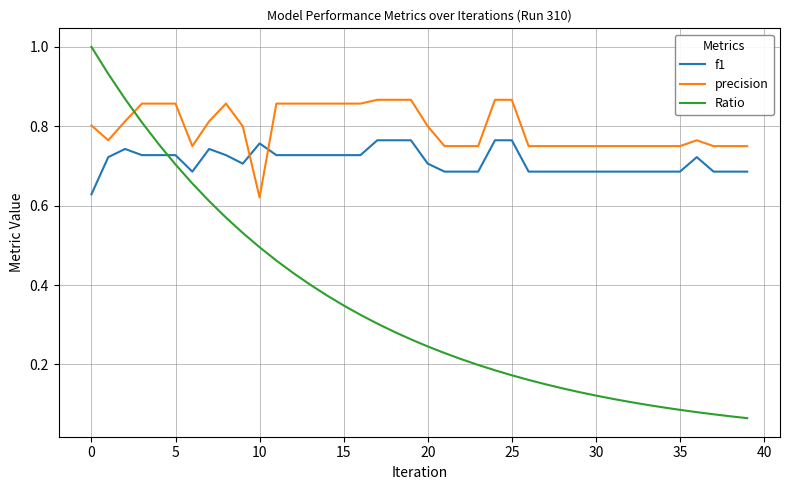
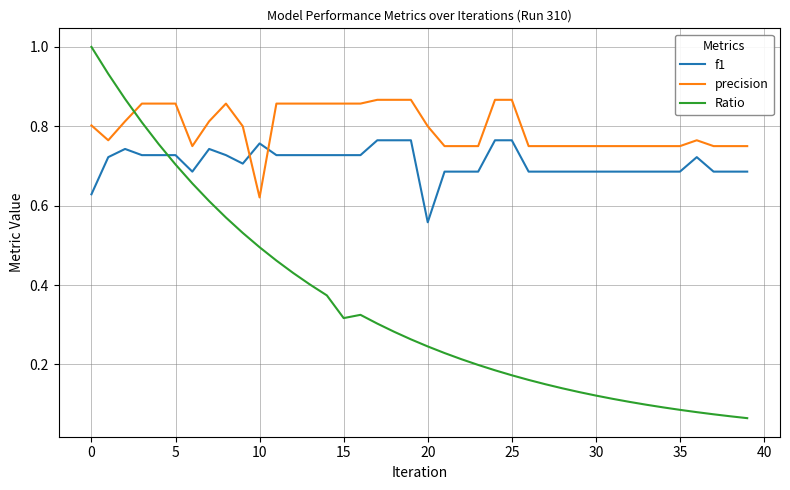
Ratio, 15: 0.35 -> 0.32
f1, 20: 0.71 -> 0.56
